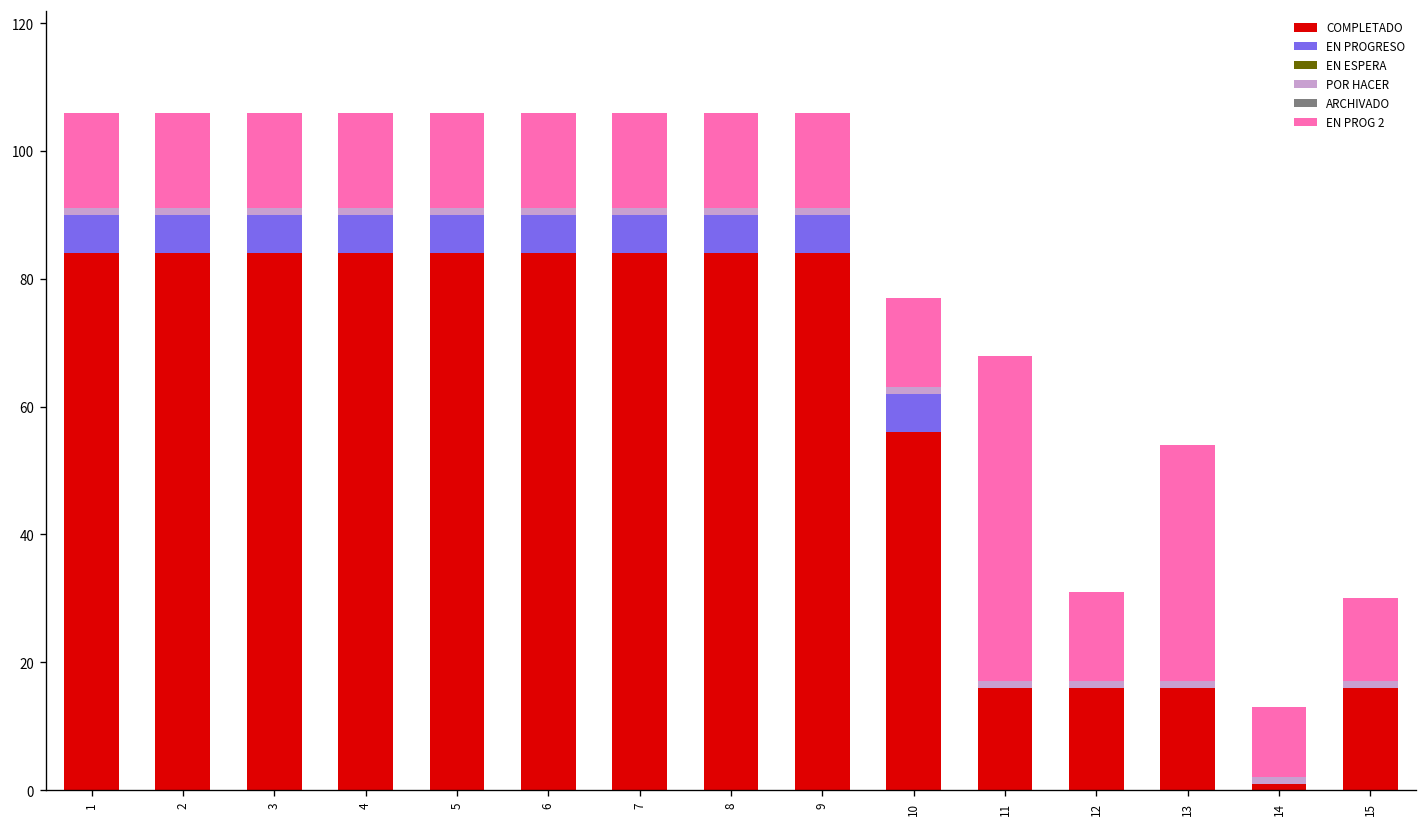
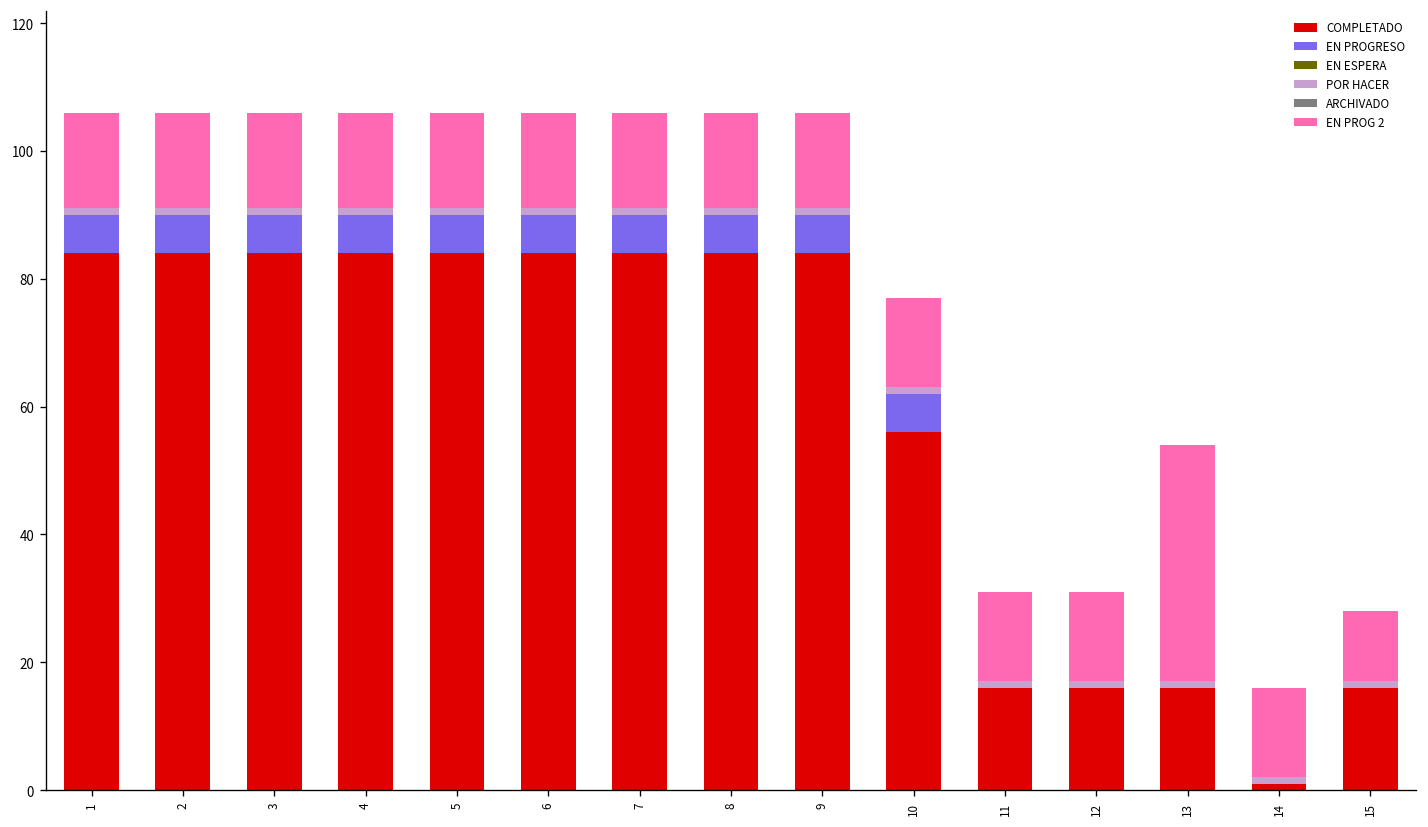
EN PROG 2, 11: 51 -> 14
EN PROG 2, 14: 11 -> 14
EN PROG 2, 15: 13 -> 11
